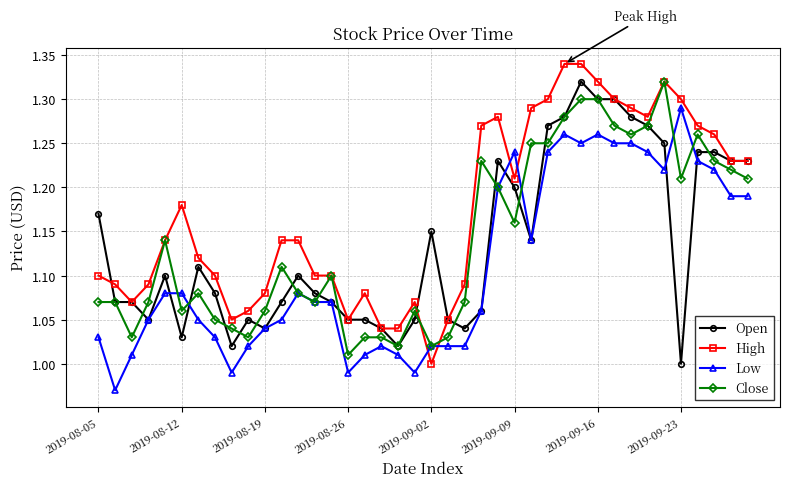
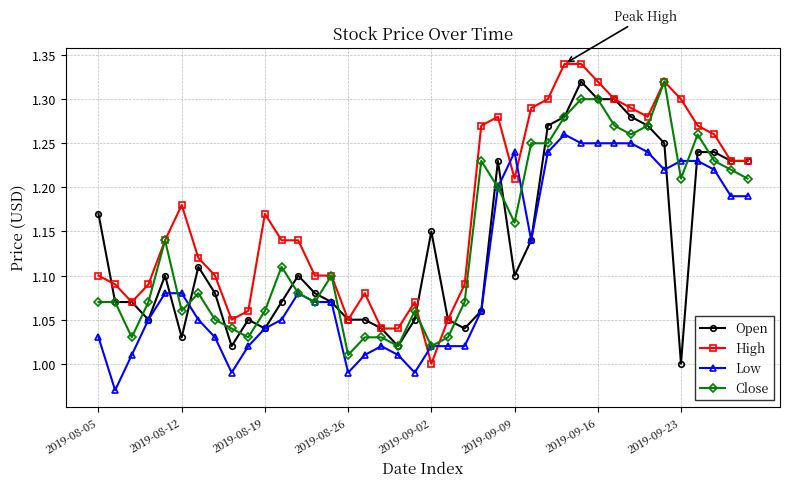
High, 2019-08-19: 1.08 -> 1.17
Open, 2019-09-09: 1.2 -> 1.1
Low, 2019-09-16: 1.26 -> 1.25
Low, 2019-09-23: 1.29 -> 1.23
